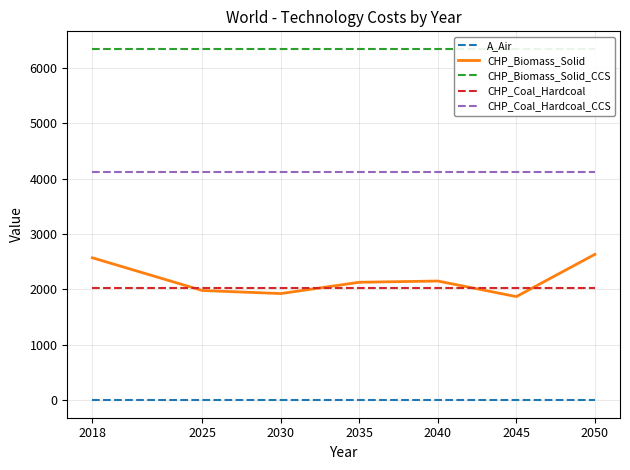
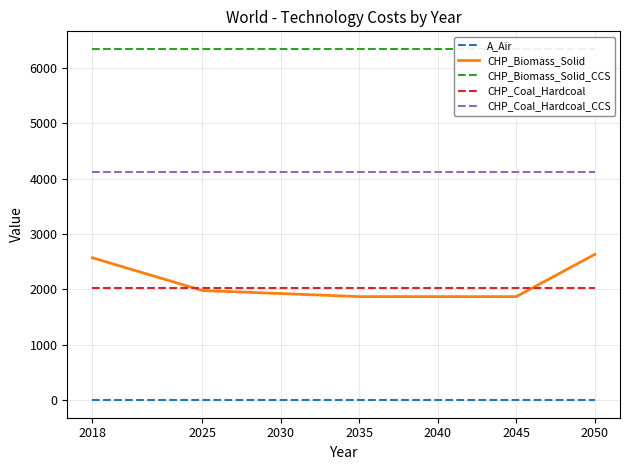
CHP_Biomass_Solid, 2035: 2100 -> 1900
CHP_Biomass_Solid, 2040: 2200 -> 1900
